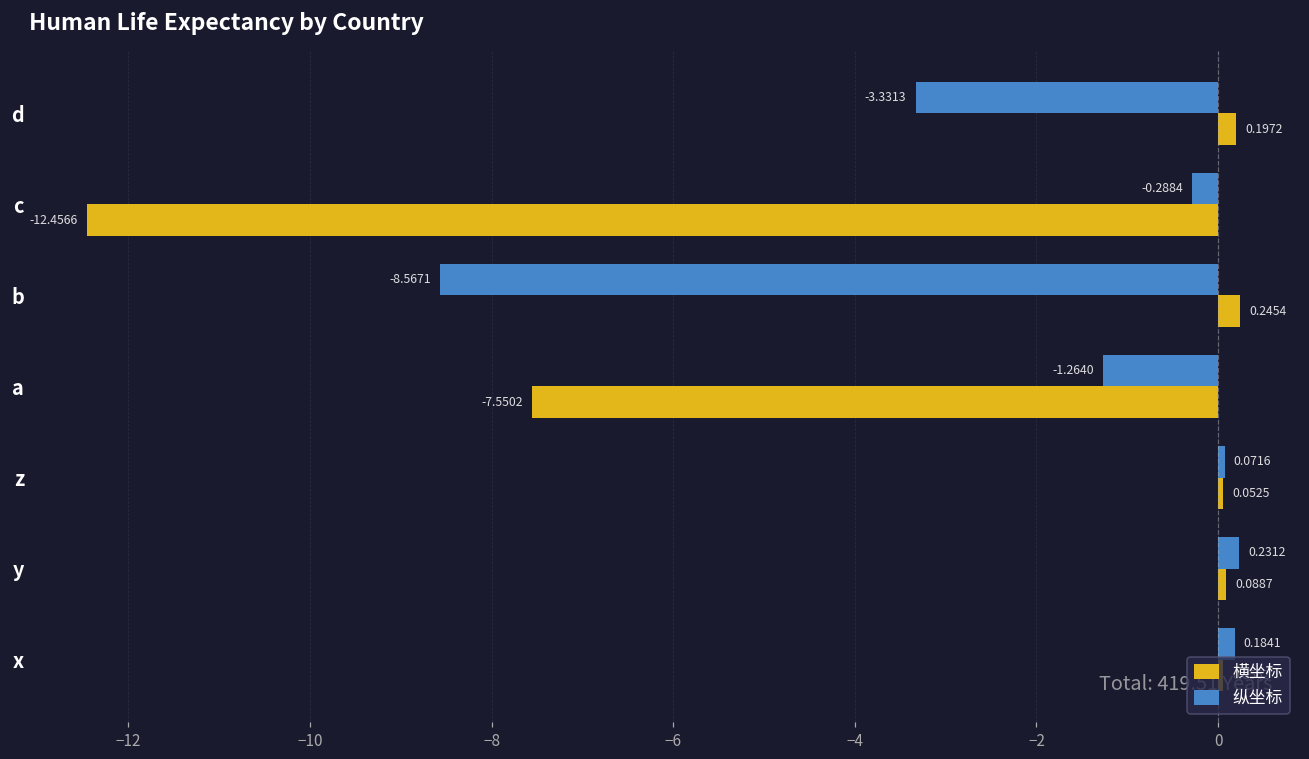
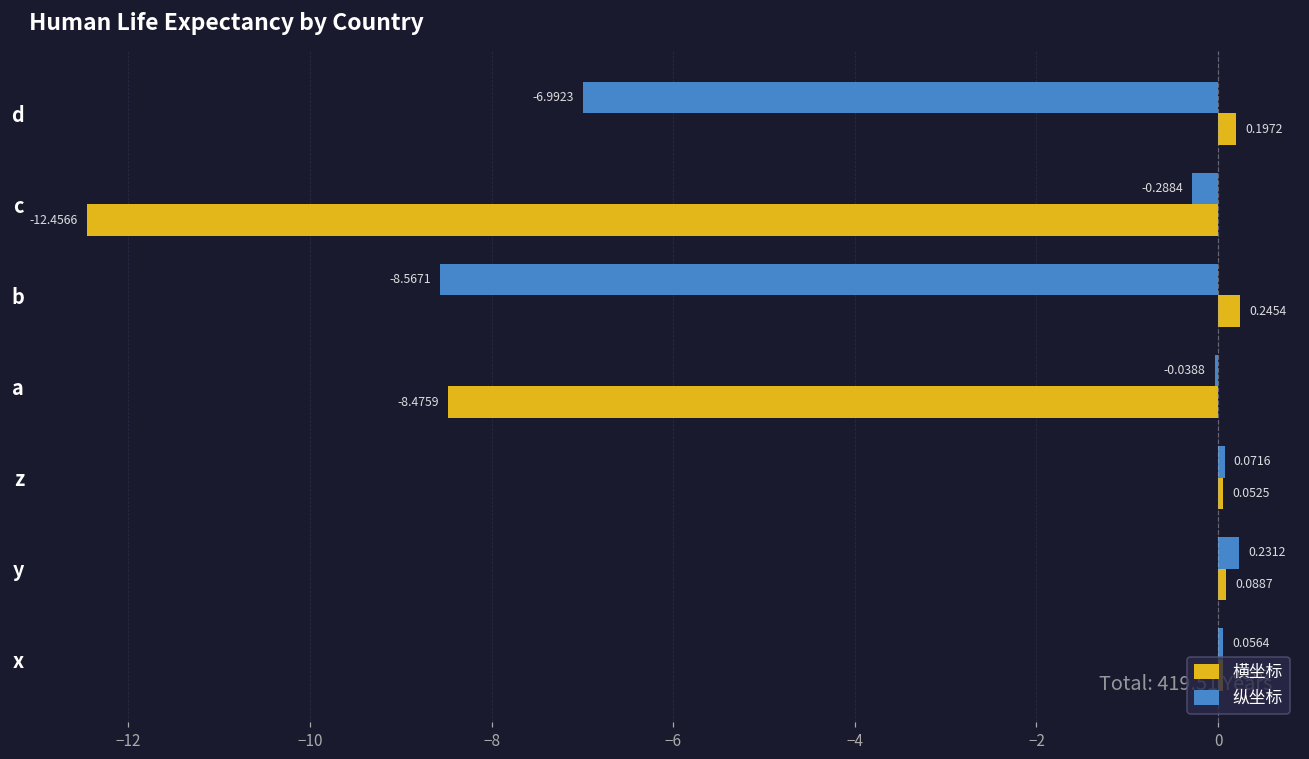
纵坐标, d: -3.3313 -> -6.9923
纵坐标, a: -1.2640 -> -0.0388
横坐标, a: -7.5502 -> -8.4759
纵坐标, x: 0.1841 -> 0.0564
